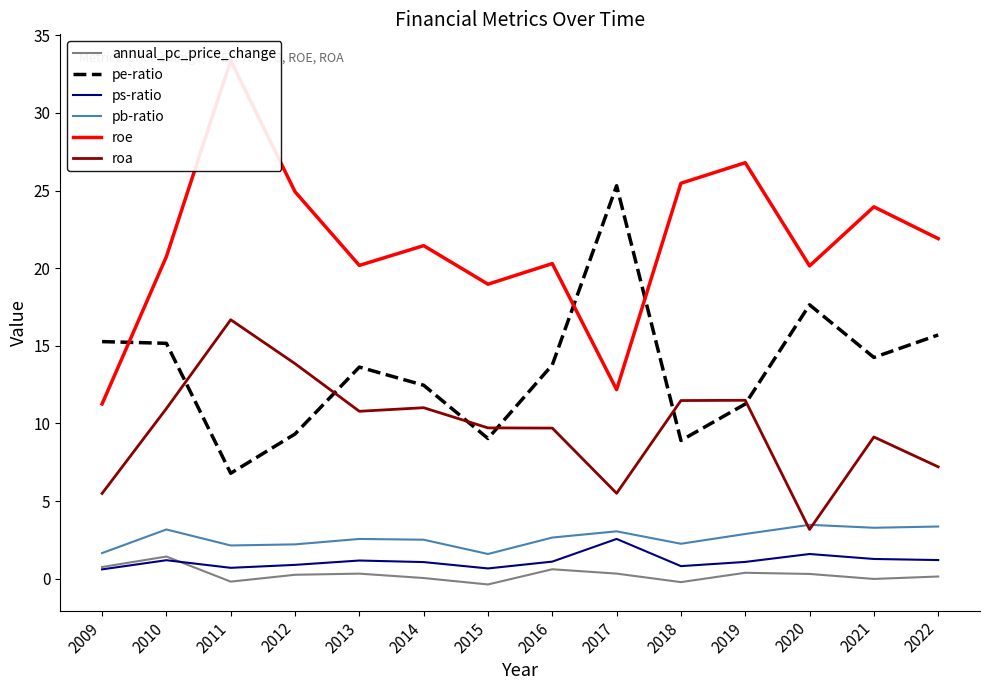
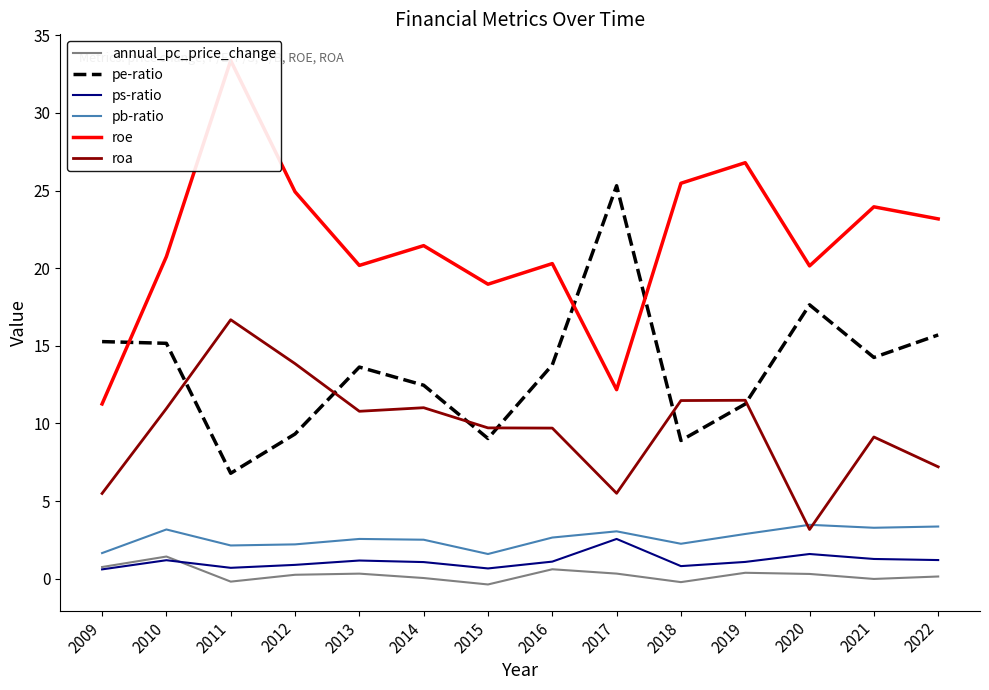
roe, 2022: 21.9 -> 23.2
